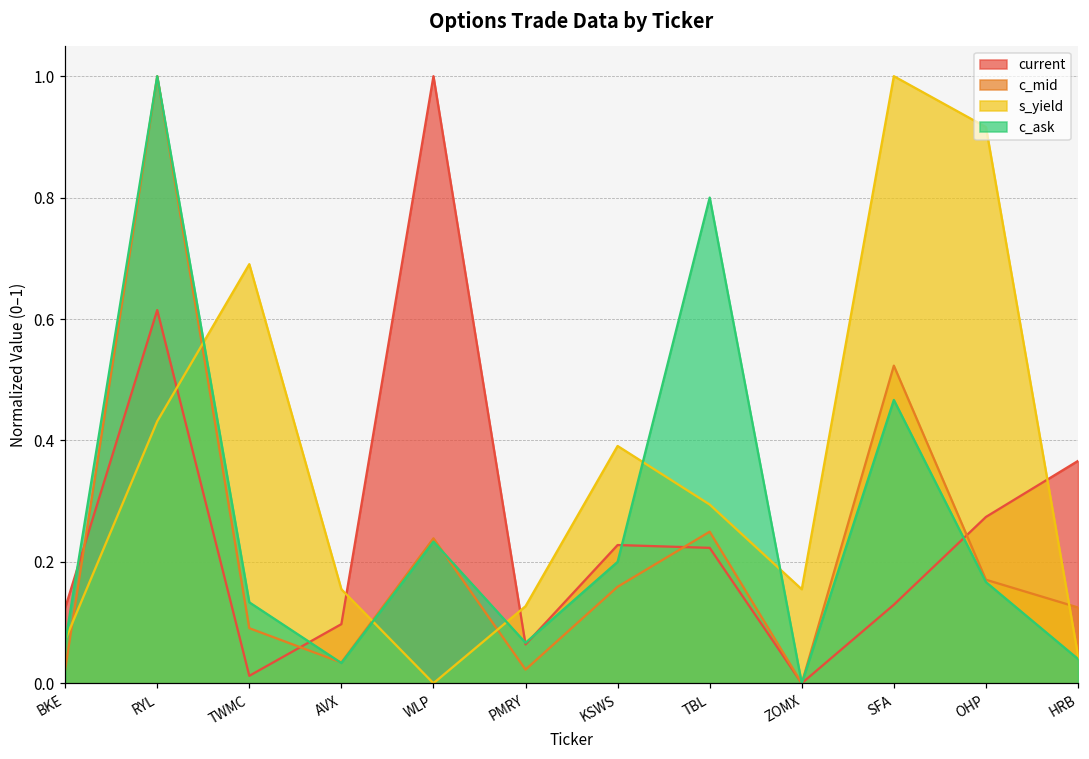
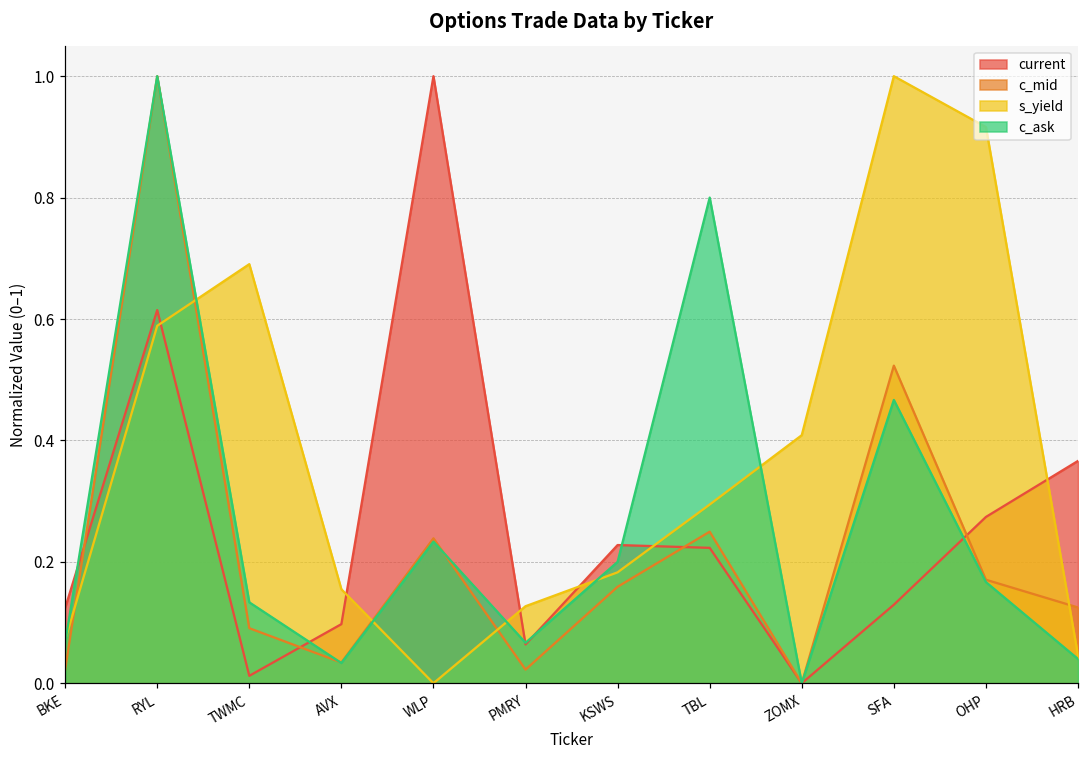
s_yield, RYL: 0.43 -> 0.59
s_yield, KSWS: 0.39 -> 0.18
s_yield, ZOMX: 0.15 -> 0.41
